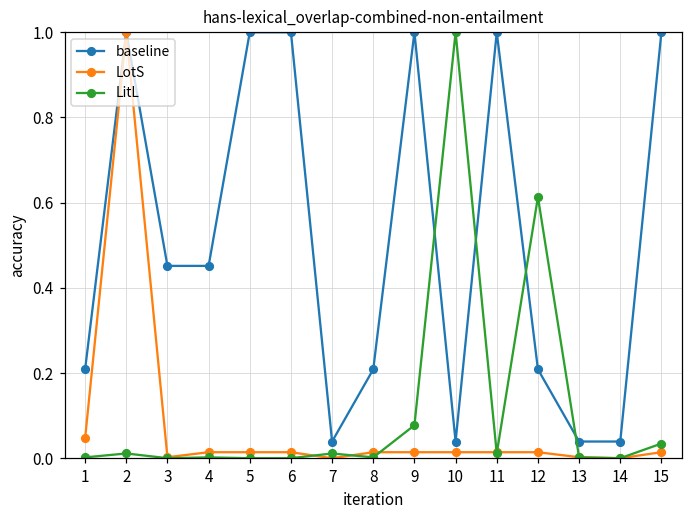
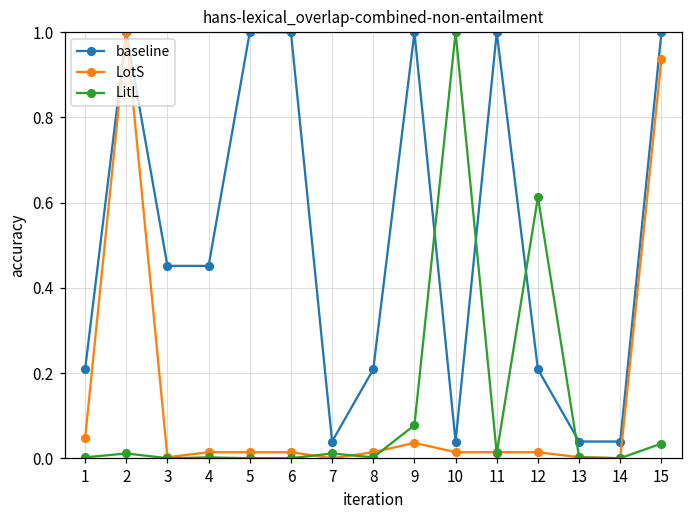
LotS, 9: 0.01 -> 0.04
LotS, 15: 0.01 -> 0.94
